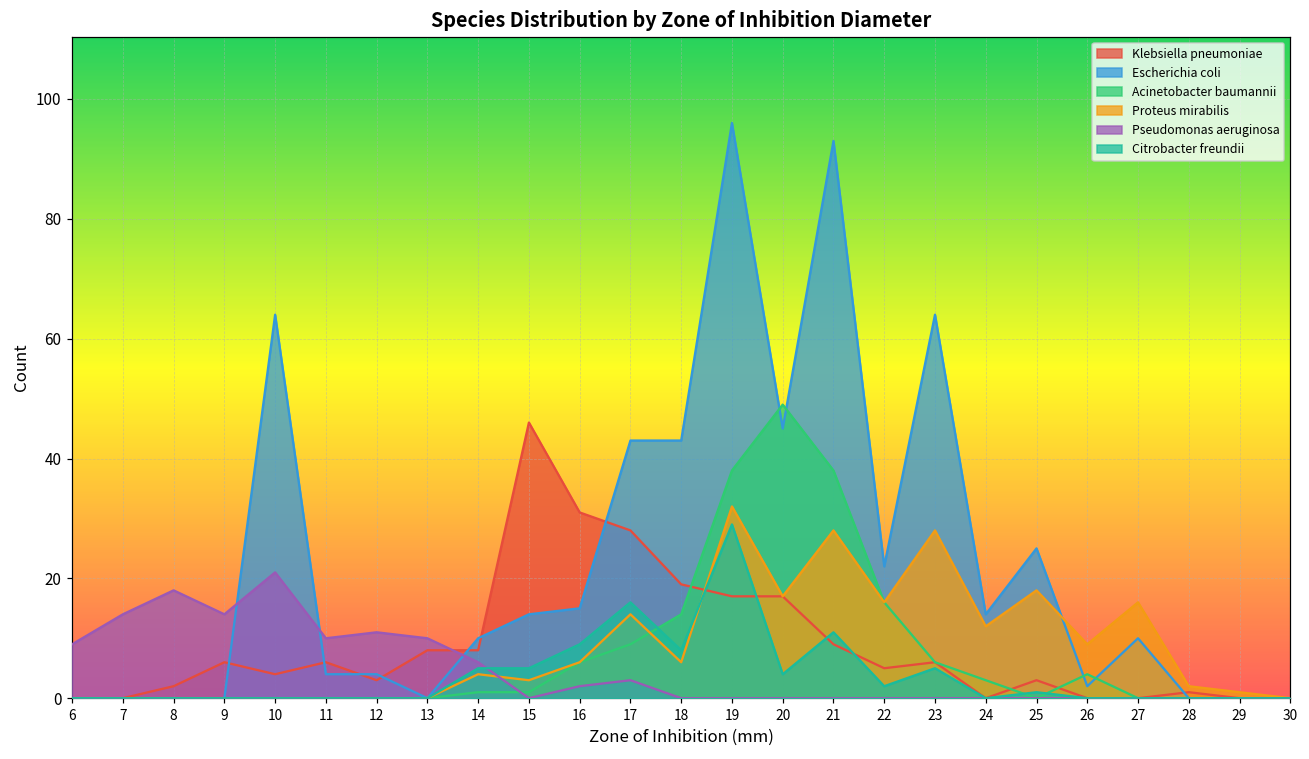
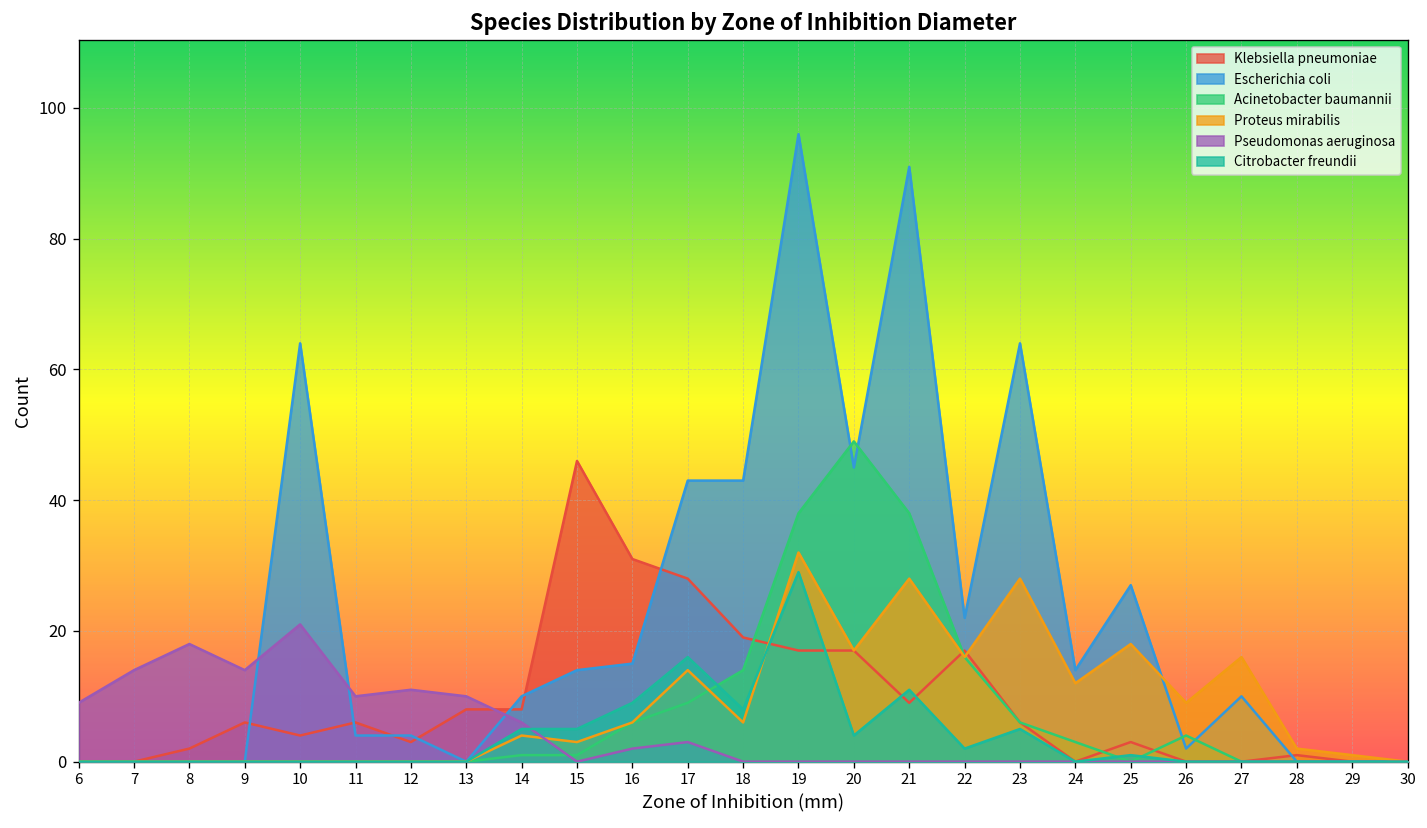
Escherichia coli, 21: 93 -> 91
Klebsiella pneumoniae, 22: 5 -> 17
Escherichia coli, 25: 25 -> 27
